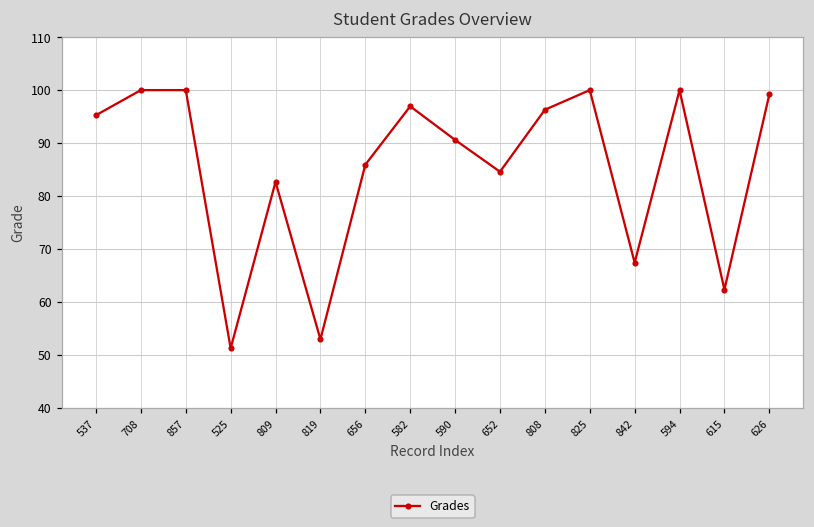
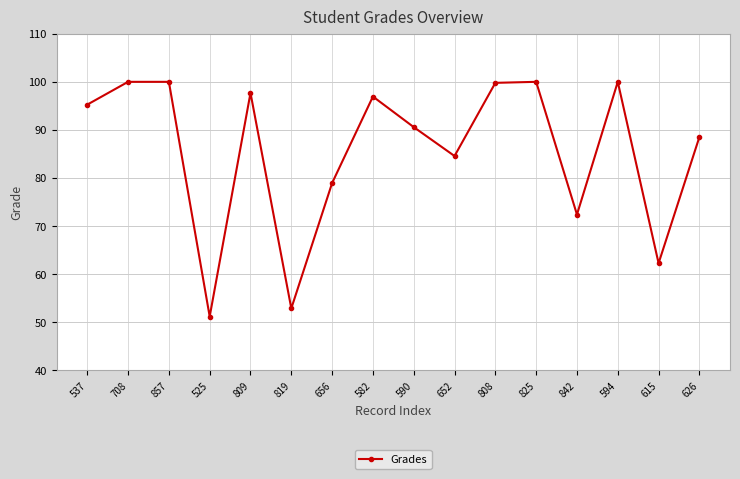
809: 83 -> 98
656: 86 -> 79
808: 96 -> 100
842: 67 -> 72
626: 99 -> 89
